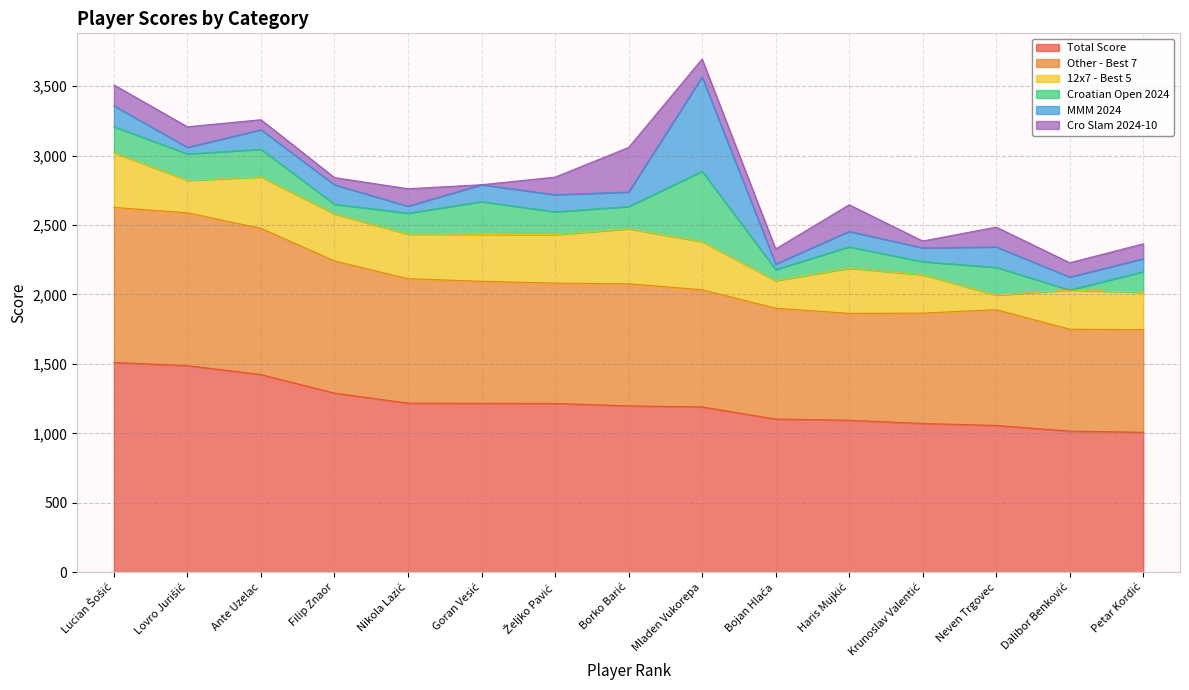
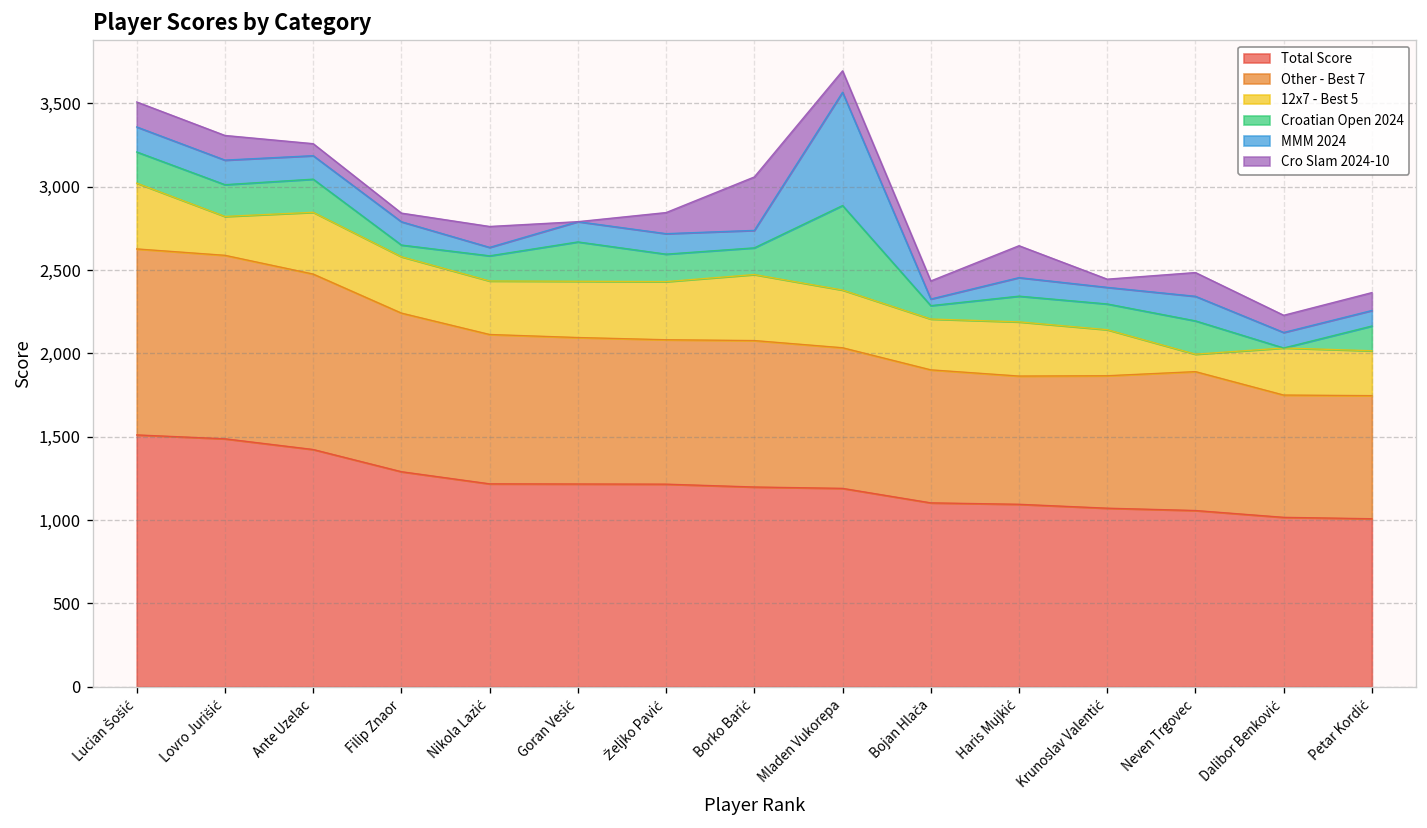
MMM 2024, Lovro Jurišić: 50 -> 150
12x7 - Best 5, Bojan Hlača: 200 -> 300
Croatian Open 2024, Krunoslav Valentić: 90 -> 150
